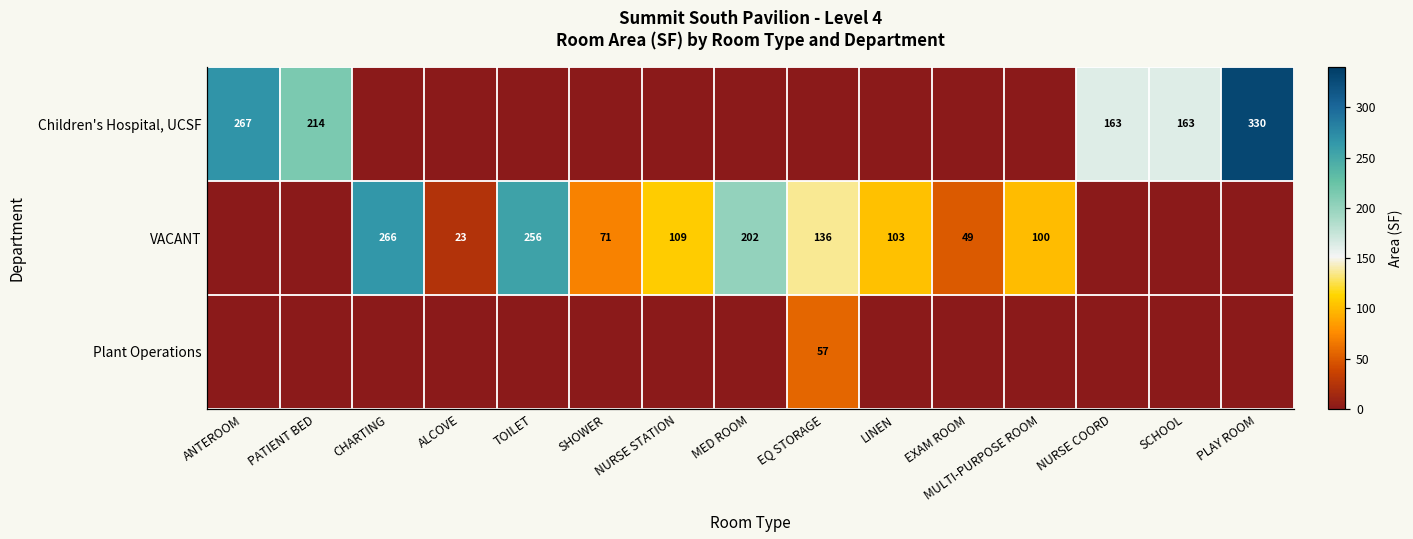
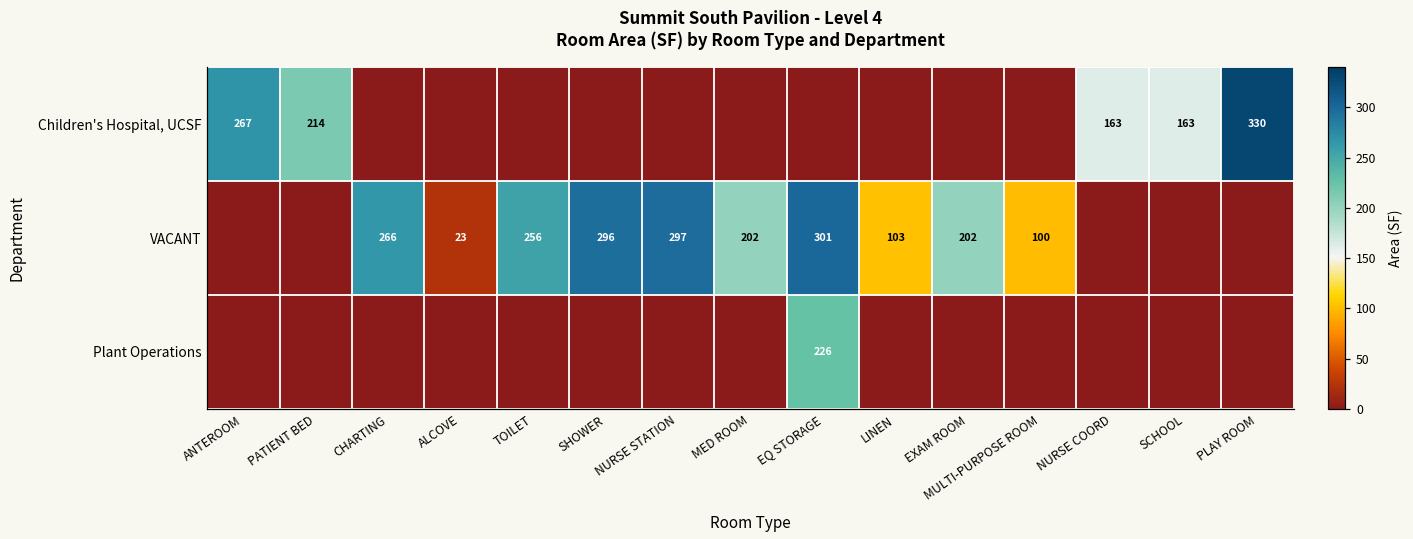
VACANT, SHOWER: 71 -> 296
VACANT, NURSE STATION: 109 -> 297
VACANT, EQ STORAGE: 136 -> 301
VACANT, EXAM ROOM: 49 -> 202
Plant Operations, EQ STORAGE: 57 -> 226
